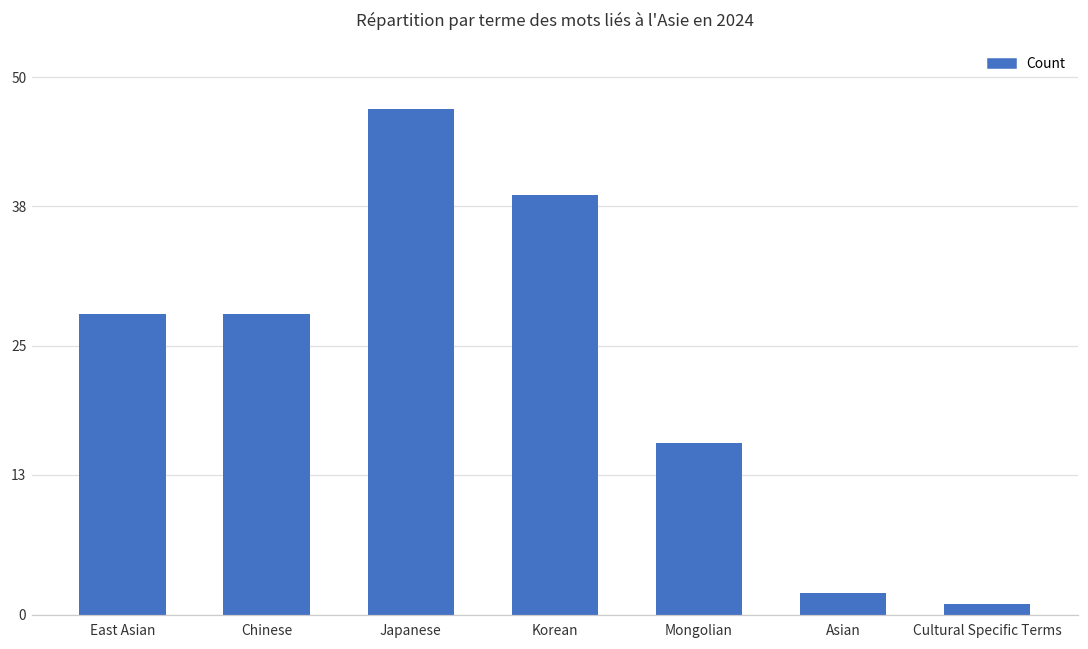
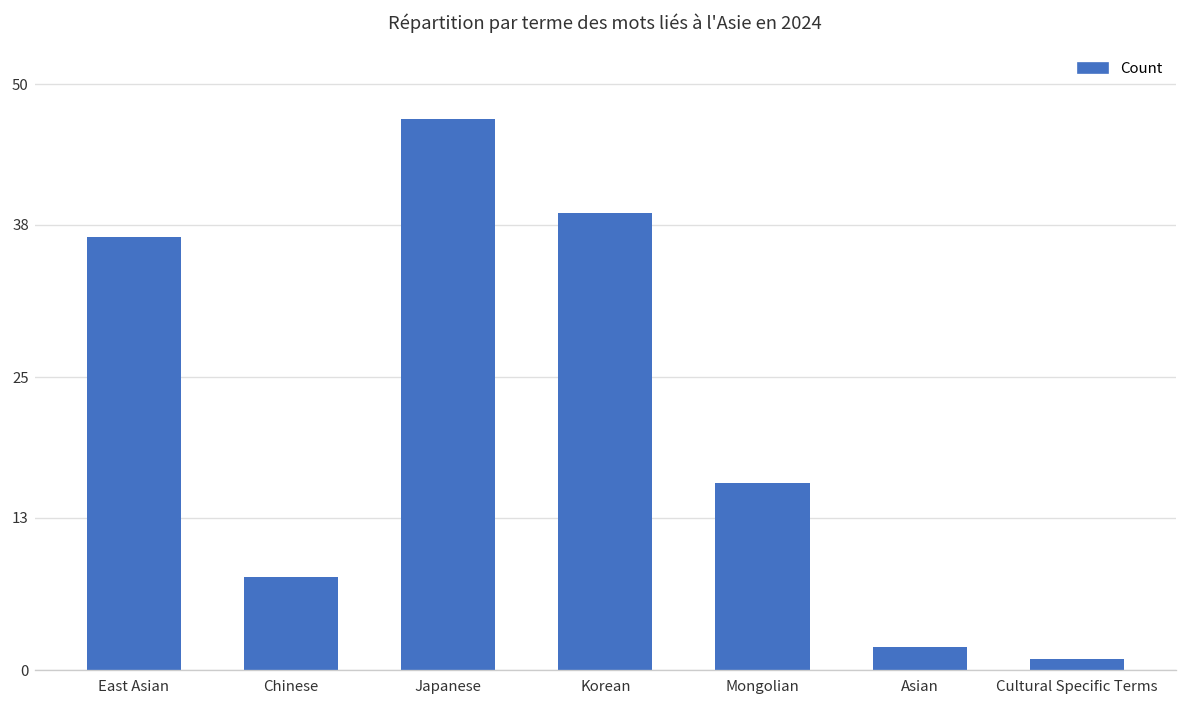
East Asian: 28 -> 37
Chinese: 28 -> 8
